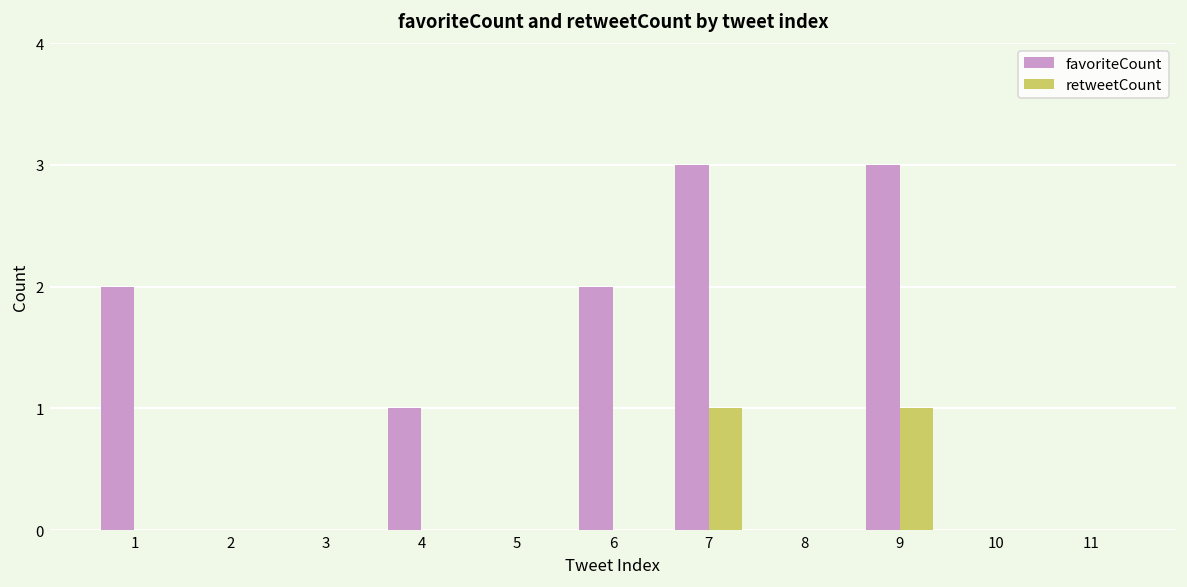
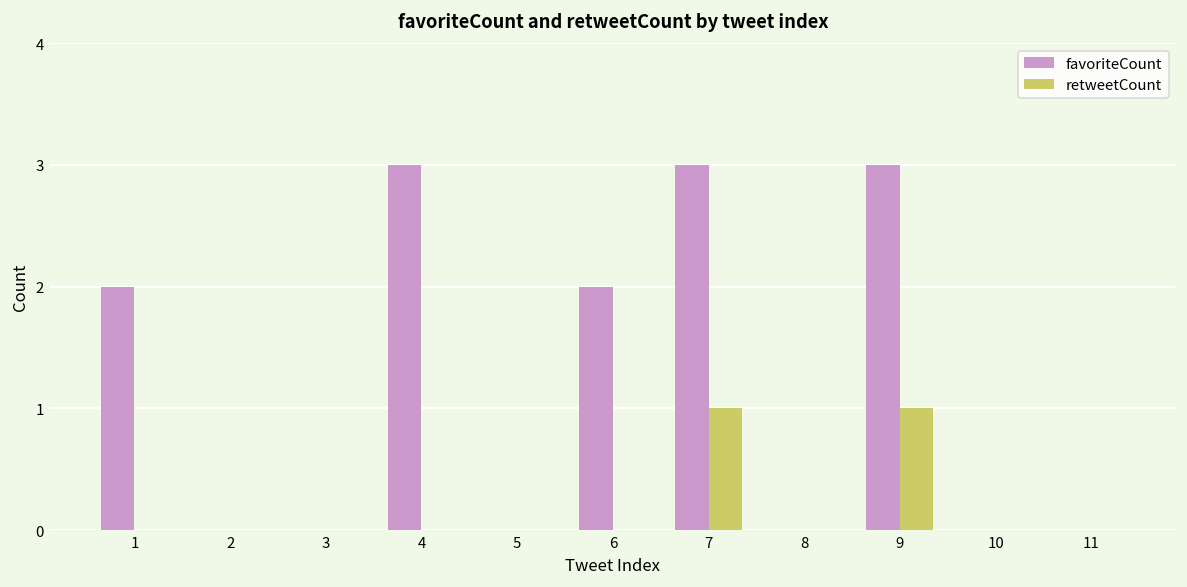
favoriteCount, 4: 1 -> 3
